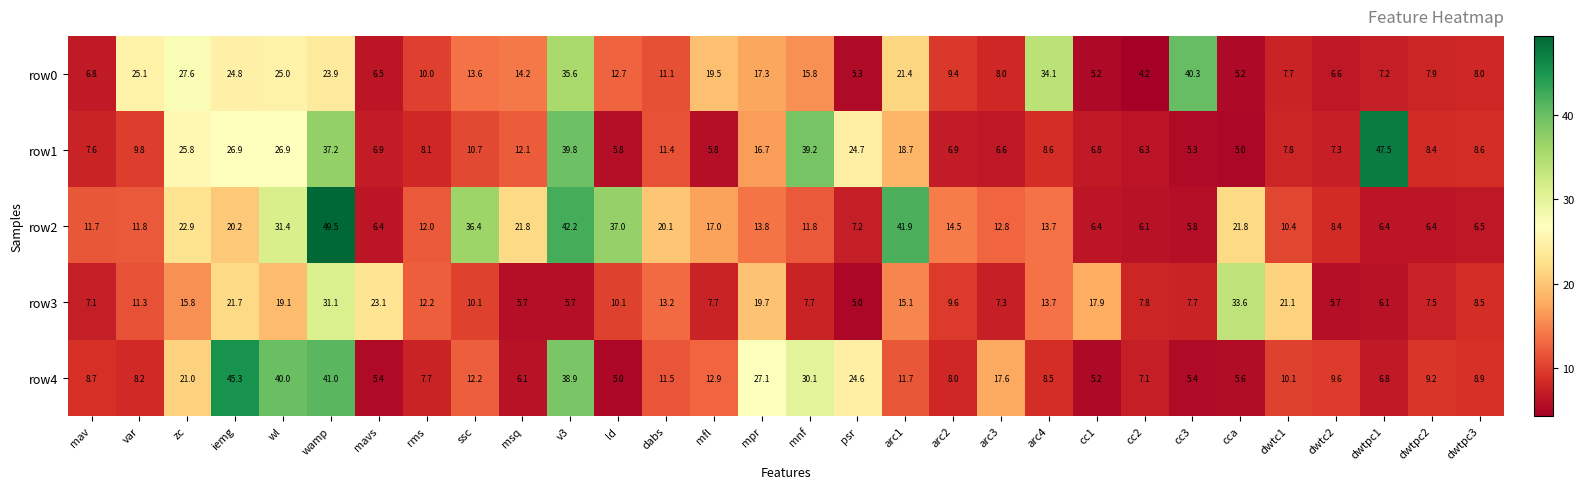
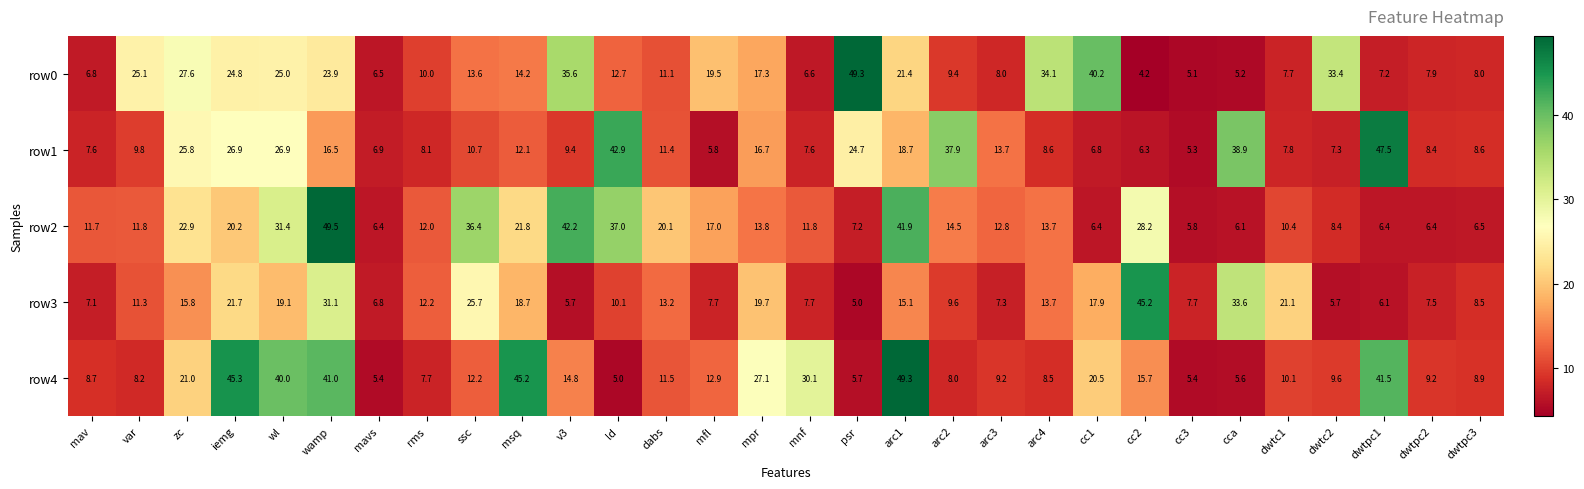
row0, mnf: 15.8 -> 6.6
row0, psr: 5.3 -> 49.3
row0, cc1: 5.2 -> 40.2
row0, cc3: 40.3 -> 5.1
row0, dwtc2: 6.6 -> 33.4
row1, wamp: 37.2 -> 16.5
row1, v3: 39.8 -> 9.4
row1, ld: 5.8 -> 42.9
row1, mnf: 39.2 -> 7.6
row1, arc2: 6.9 -> 37.9
row1, arc3: 6.6 -> 13.7
row1, cca: 5.0 -> 38.9
row2, cc2: 6.1 -> 28.2
row2, cca: 21.8 -> 6.1
row3, mavs: 23.1 -> 6.8
row3, ssc: 10.1 -> 25.7
row3, msq: 5.7 -> 18.7
row3, cc2: 7.8 -> 45.2
row4, msq: 6.1 -> 45.2
row4, v3: 38.9 -> 14.8
row4, psr: 24.6 -> 5.7
row4, arc1: 11.7 -> 49.3
row4, arc3: 17.6 -> 9.2
row4, cc1: 5.2 -> 20.5
row4, cc2: 7.1 -> 15.7
row4, dwtpc1: 6.8 -> 41.5
